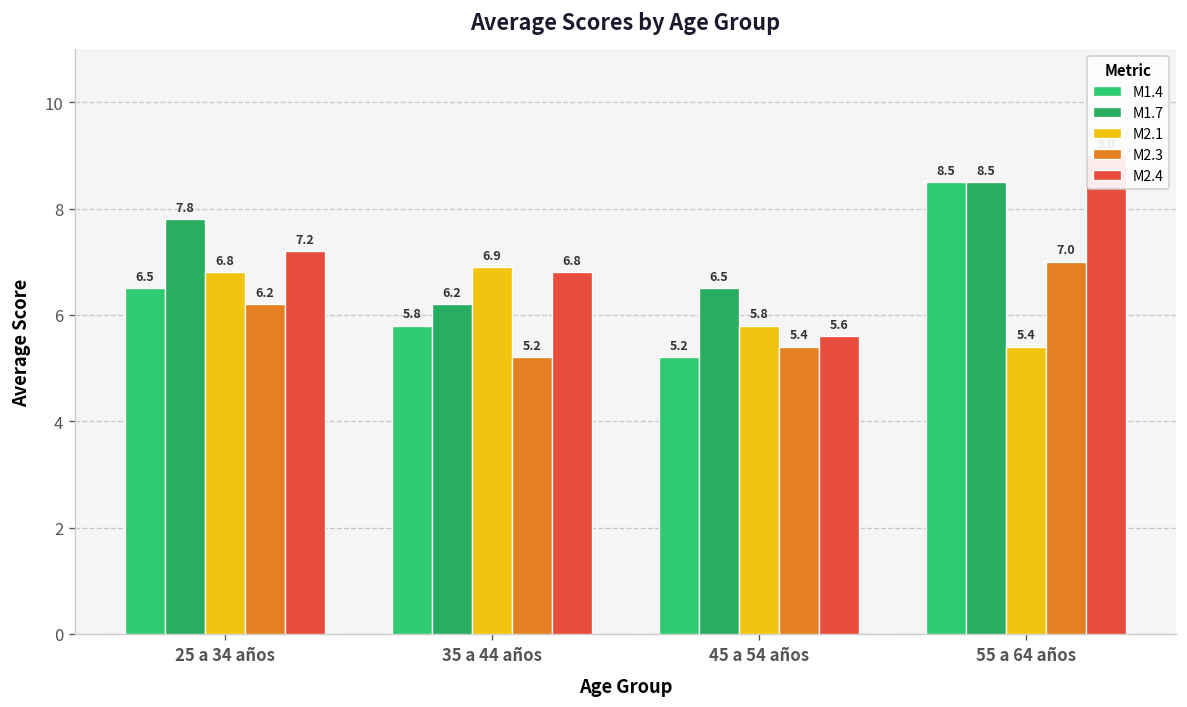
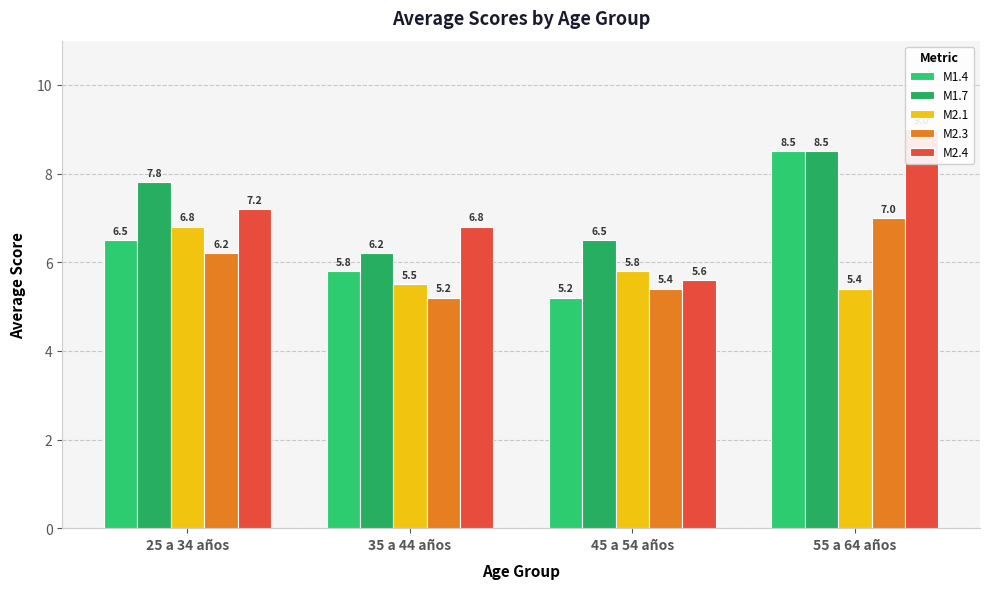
M2.1, 35 a 44 años: 6.9 -> 5.5
